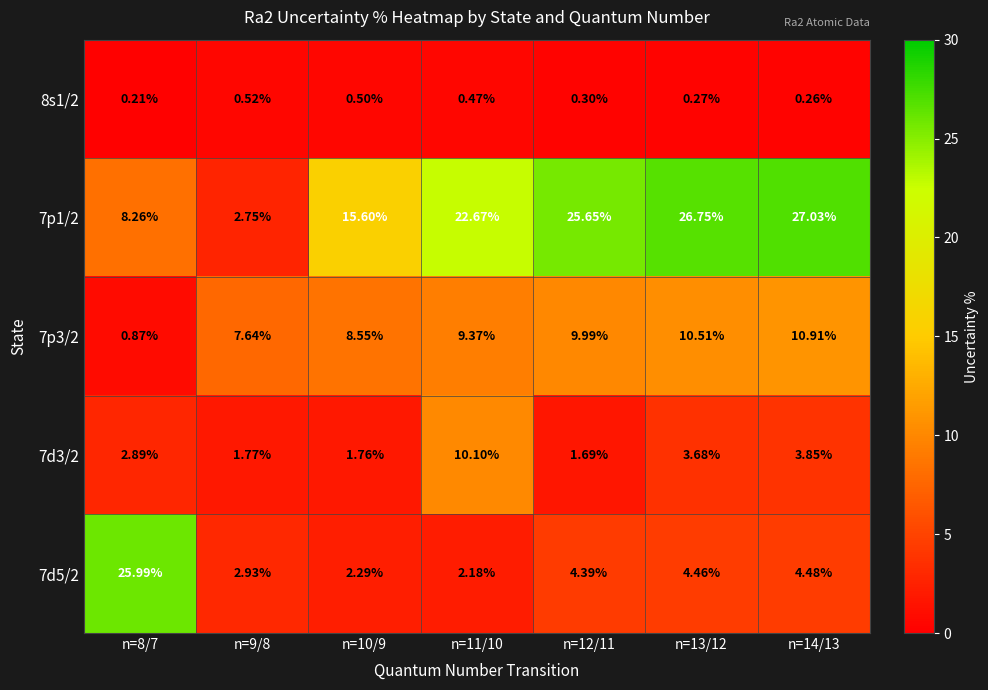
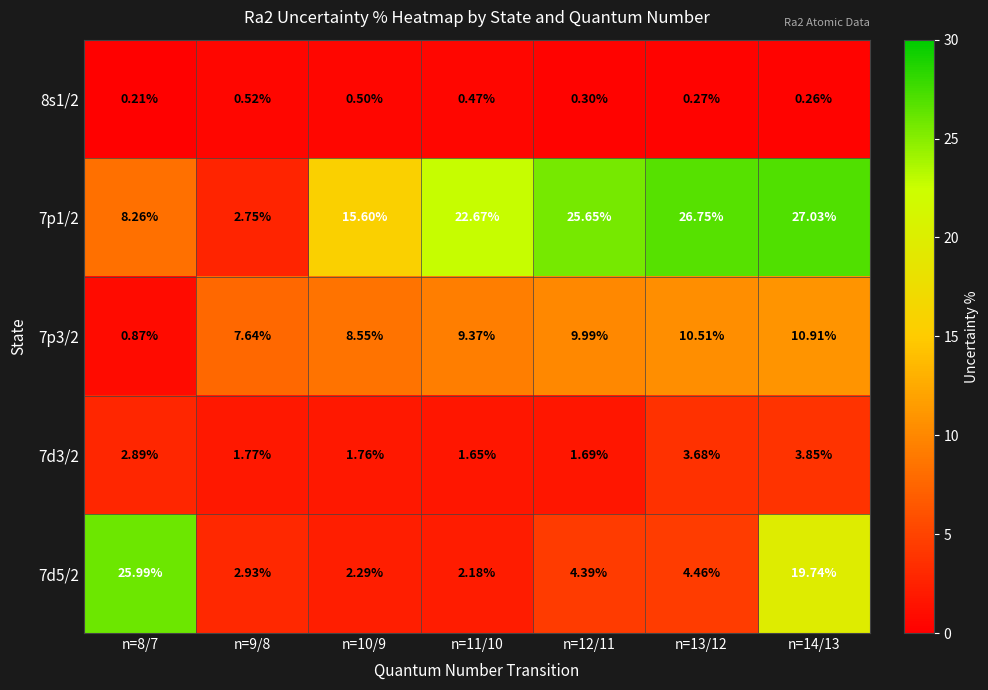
7d3/2, n=11/10: 10.10% -> 1.65%
7d5/2, n=14/13: 4.48% -> 19.74%
